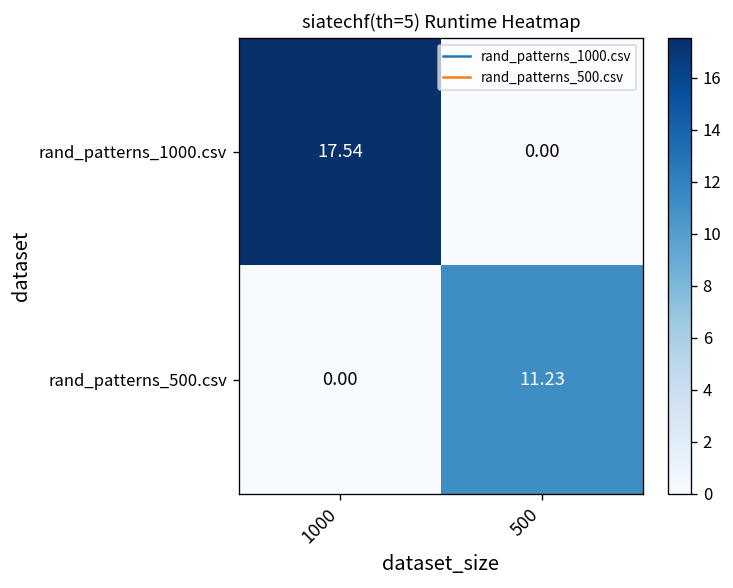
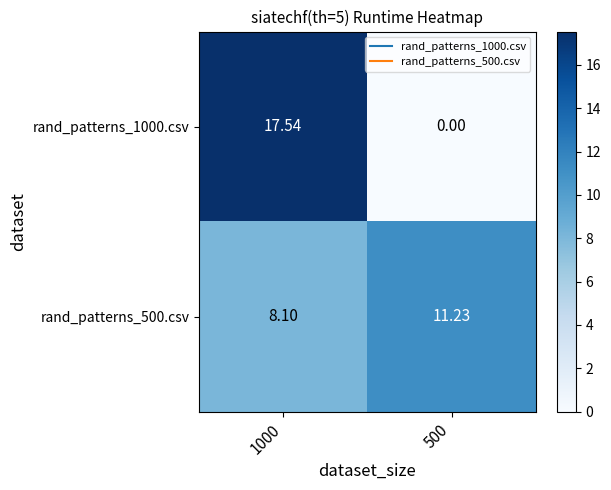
rand_patterns_500.csv, 1000: 0.00 -> 8.10
